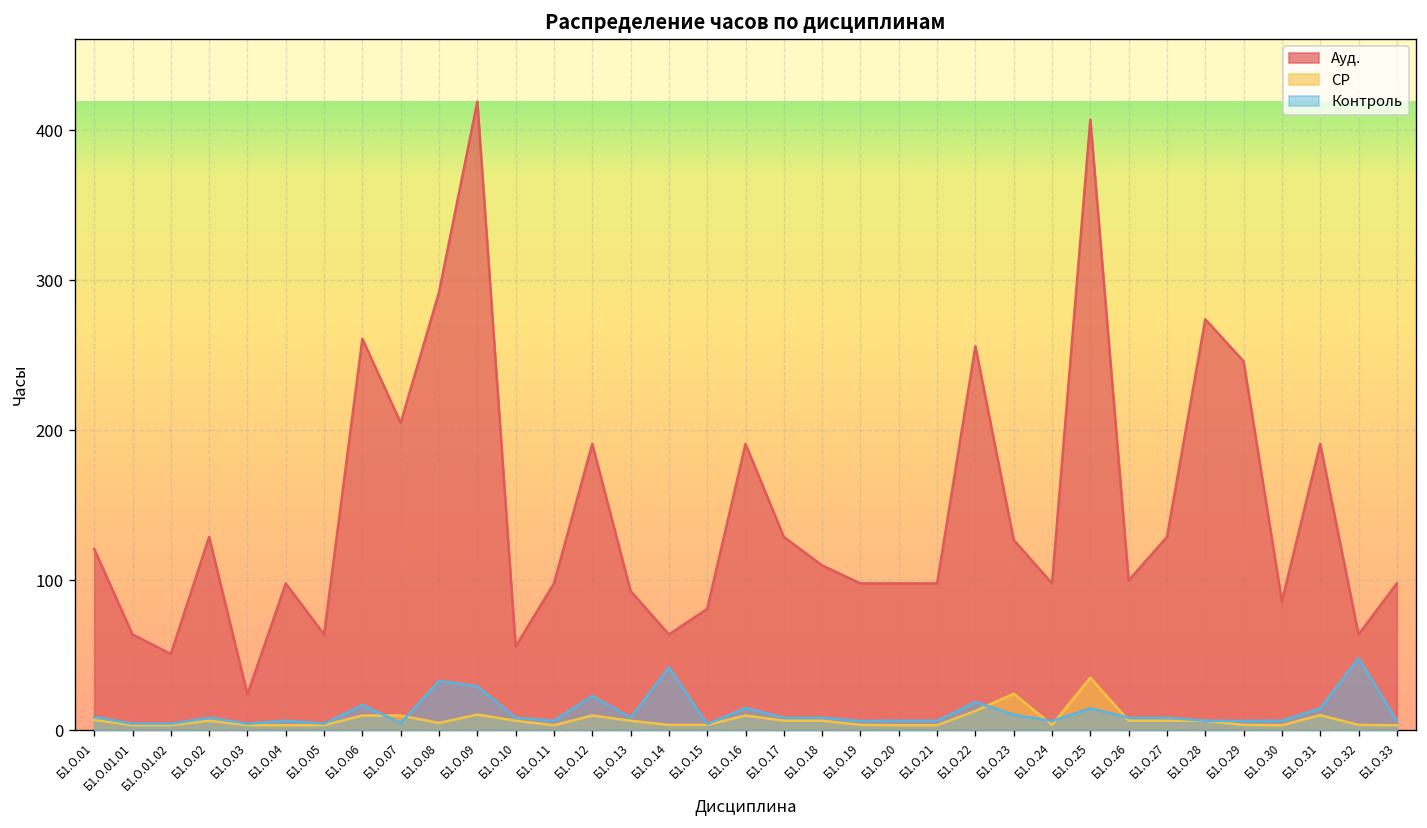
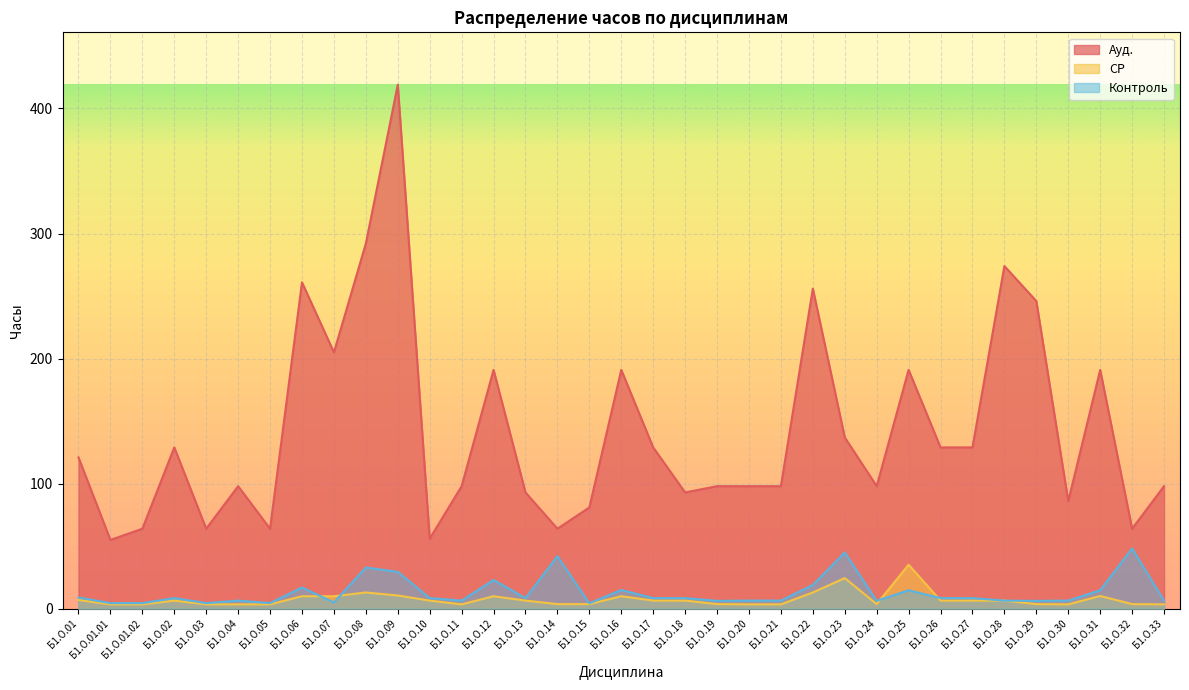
Ауд., Б1.О.01.01: 64 -> 55
Ауд., Б1.О.01.02: 51 -> 64
Ауд., Б1.О.03: 24 -> 64
СР, Б1.О.08: 5 -> 13
Ауд., Б1.О.18: 110 -> 93
Ауд., Б1.О.23: 127 -> 137
Контроль, Б1.О.23: 11 -> 45
Ауд., Б1.О.25: 407 -> 191
Ауд., Б1.О.26: 100 -> 129
